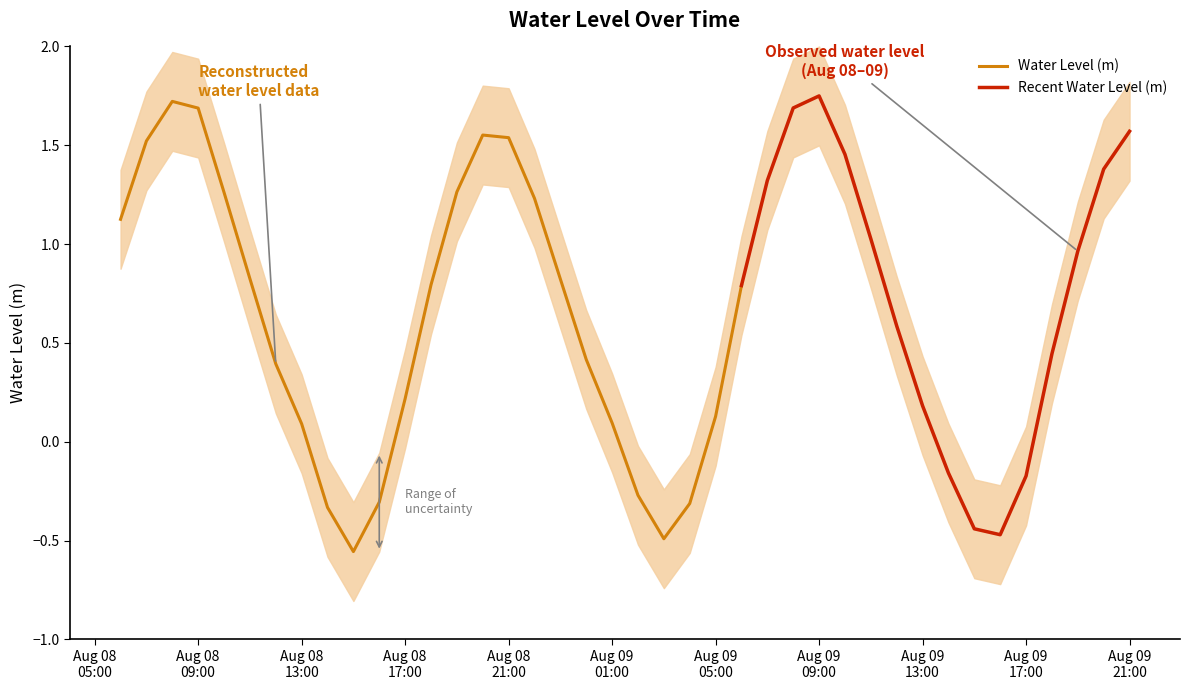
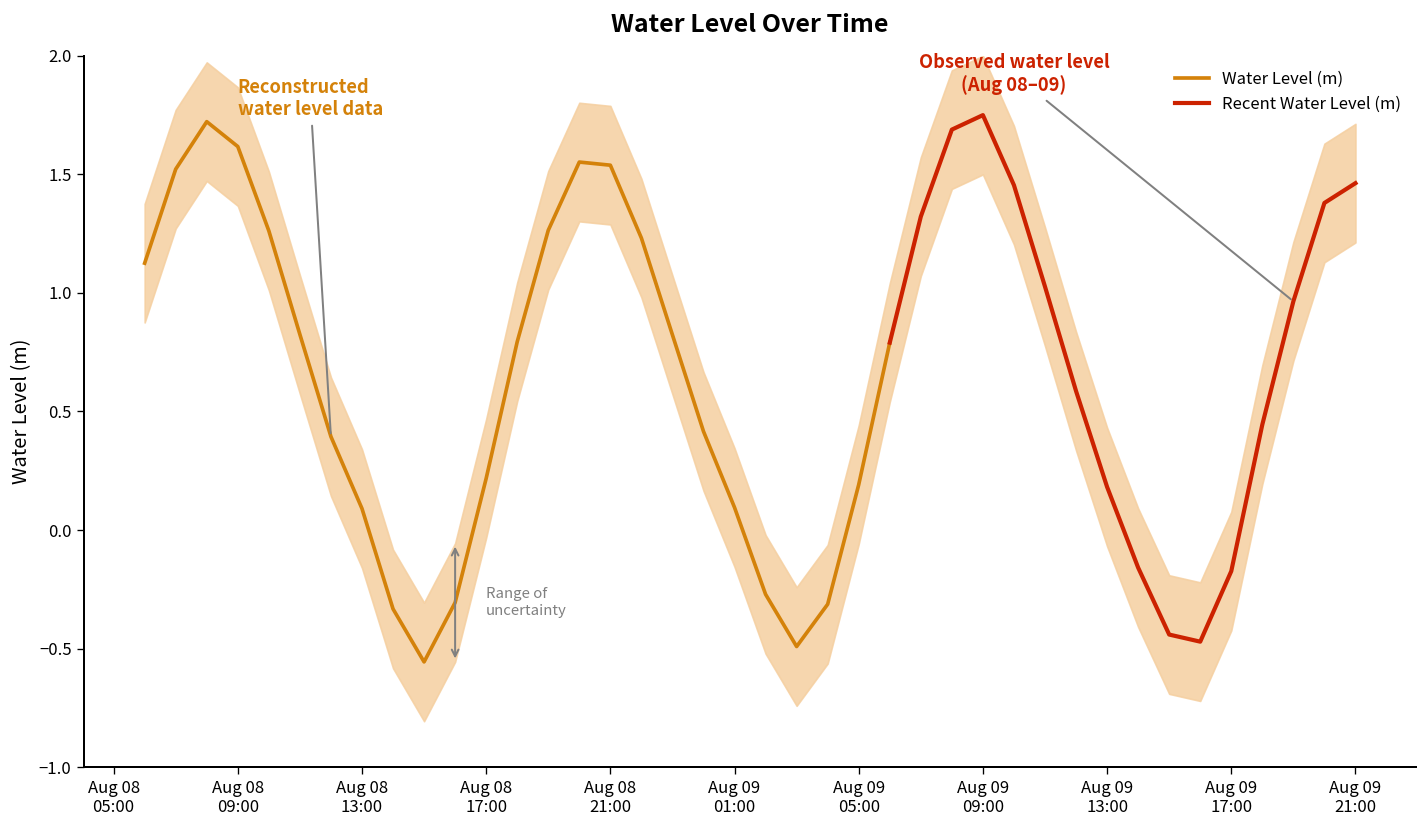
Water Level (m), Aug 08 09:00: 1.69 -> 1.62
Water Level (m), Aug 09 05:00: 0.13 -> 0.19
Recent Water Level (m), Aug 09 21:00: 1.57 -> 1.46
